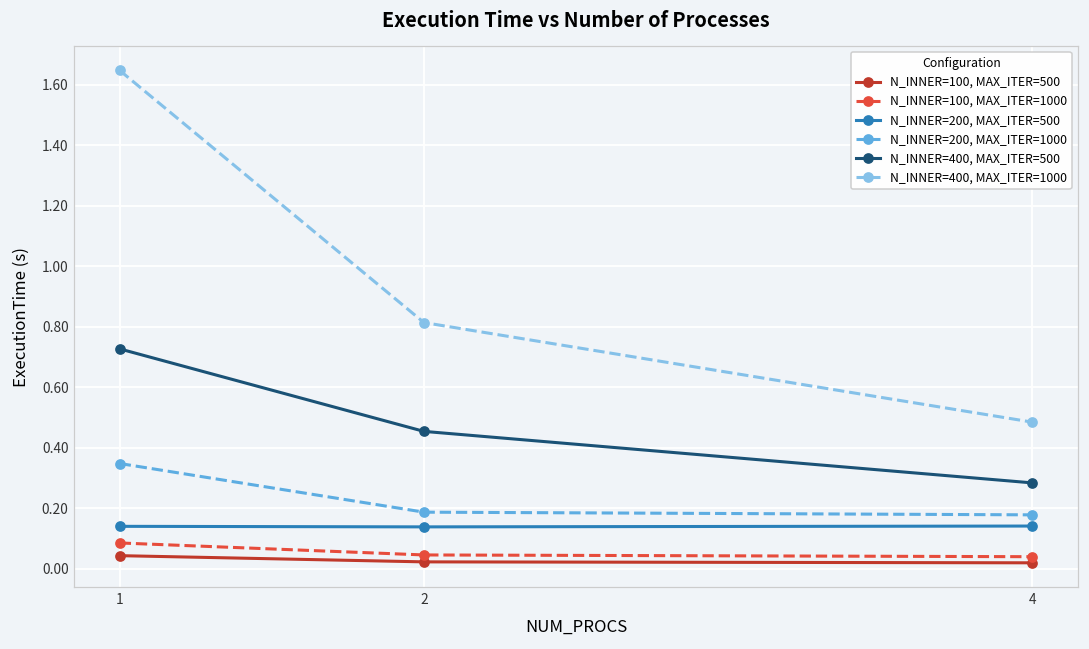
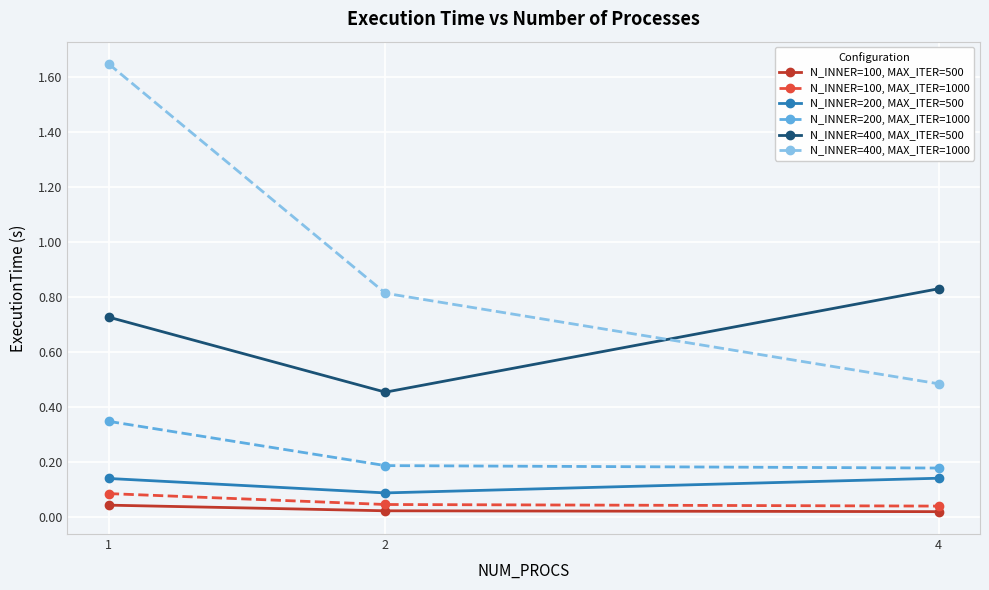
N_INNER=200, MAX_ITER=500, 2: 0.14 -> 0.09
N_INNER=400, MAX_ITER=500, 4: 0.28 -> 0.83
